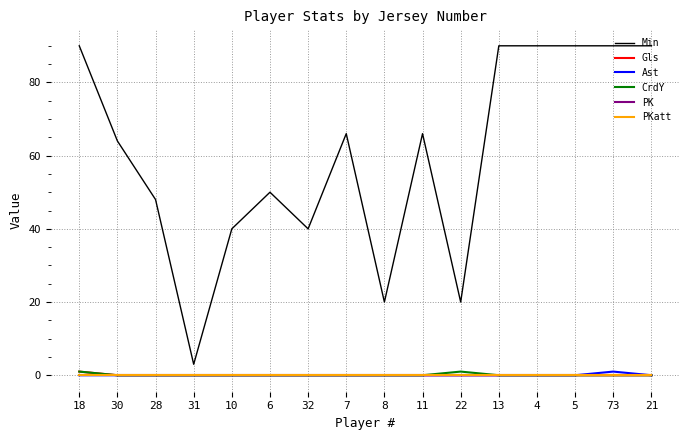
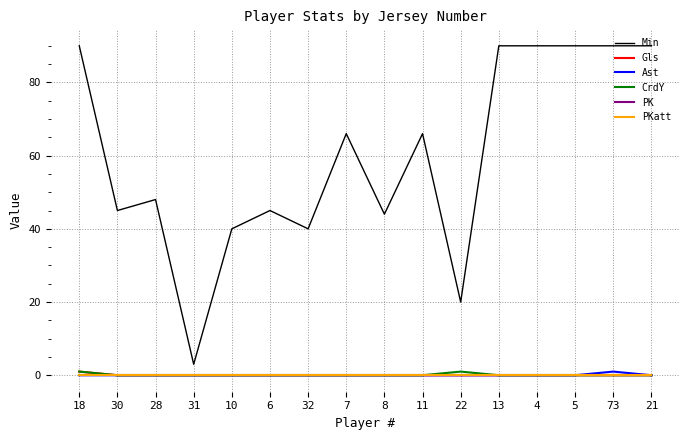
Min, 30: 64 -> 45
Min, 6: 50 -> 45
Min, 8: 20 -> 44
